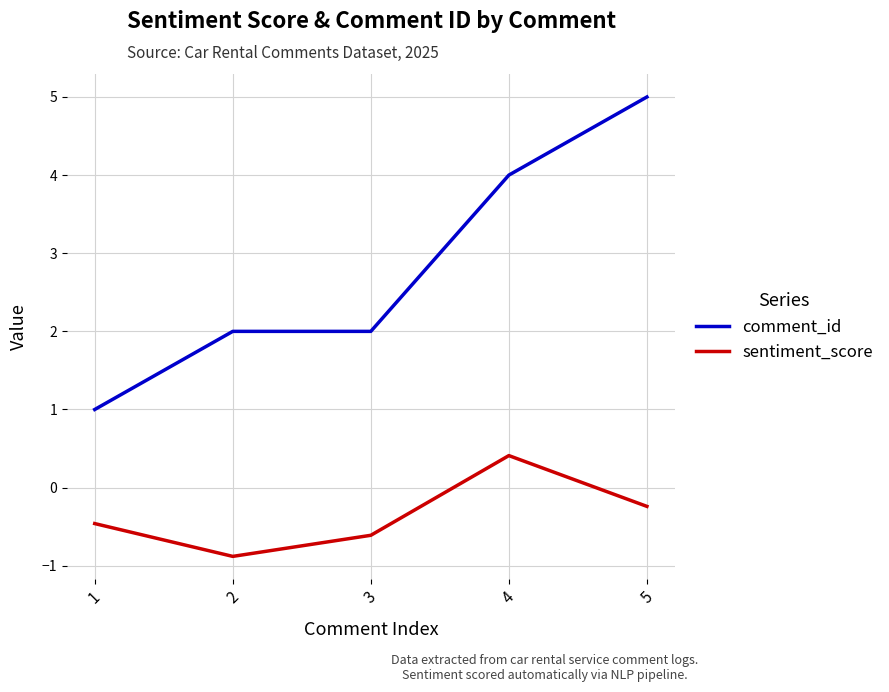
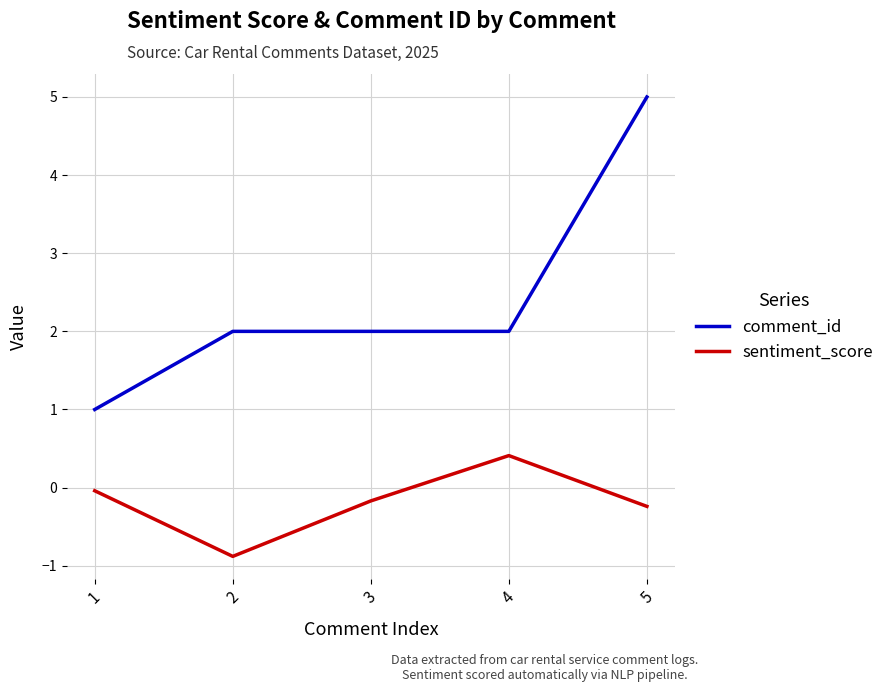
sentiment_score, 1: -0.5 -> 0.0
sentiment_score, 3: -0.6 -> -0.2
comment_id, 4: 4 -> 2
